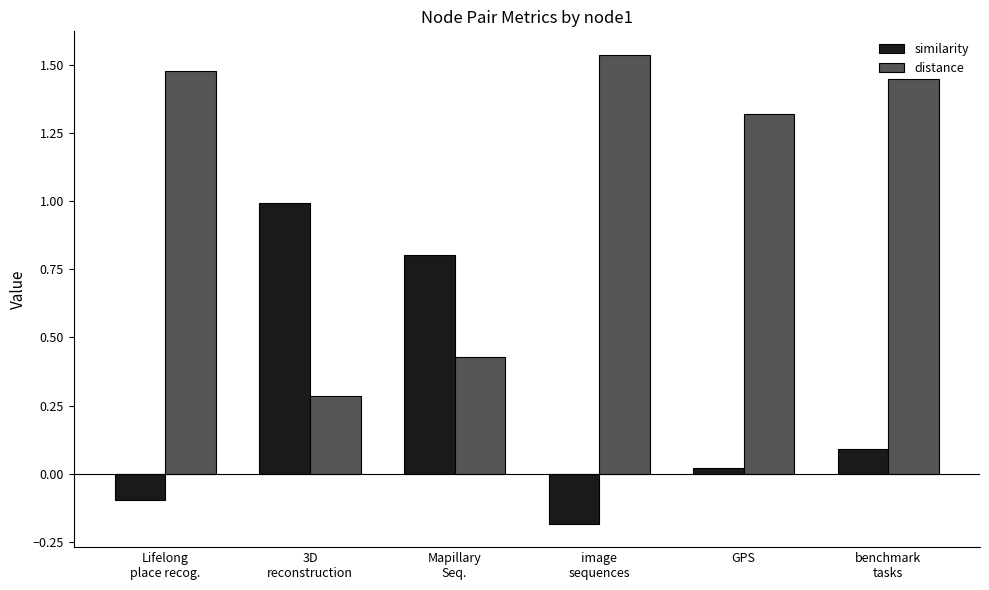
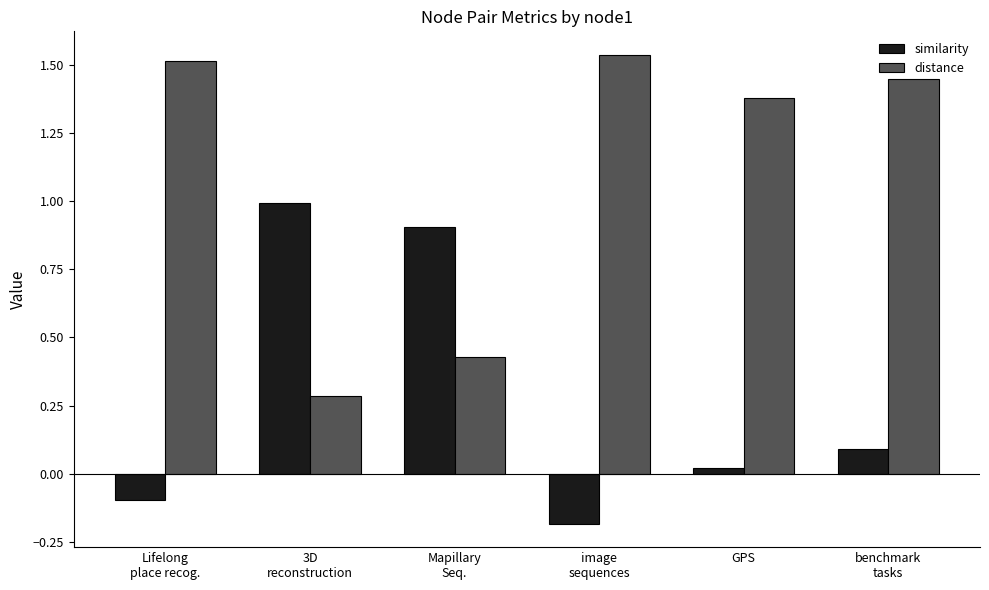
distance, Lifelong place recog.: 1.48 -> 1.52
similarity, Mapillary Seq.: 0.80 -> 0.91
distance, GPS: 1.32 -> 1.38
